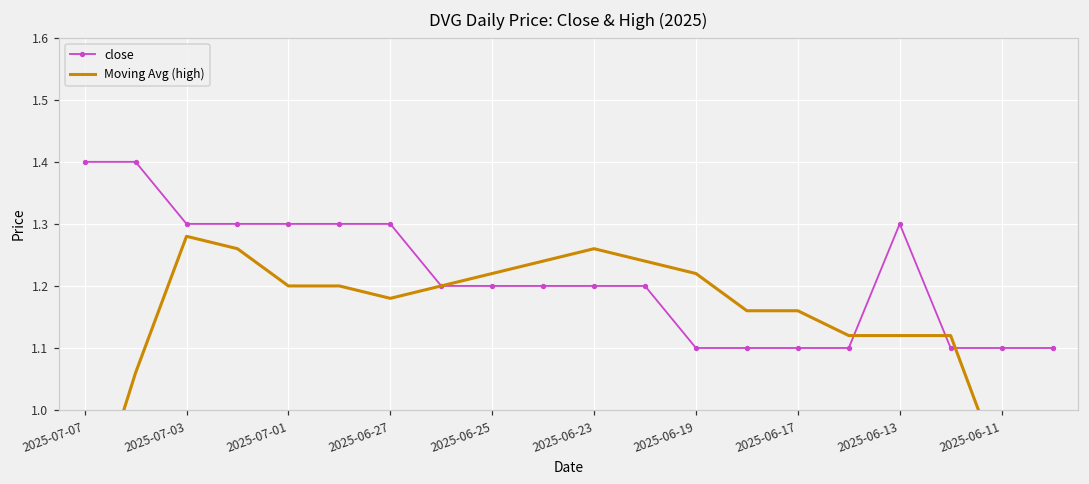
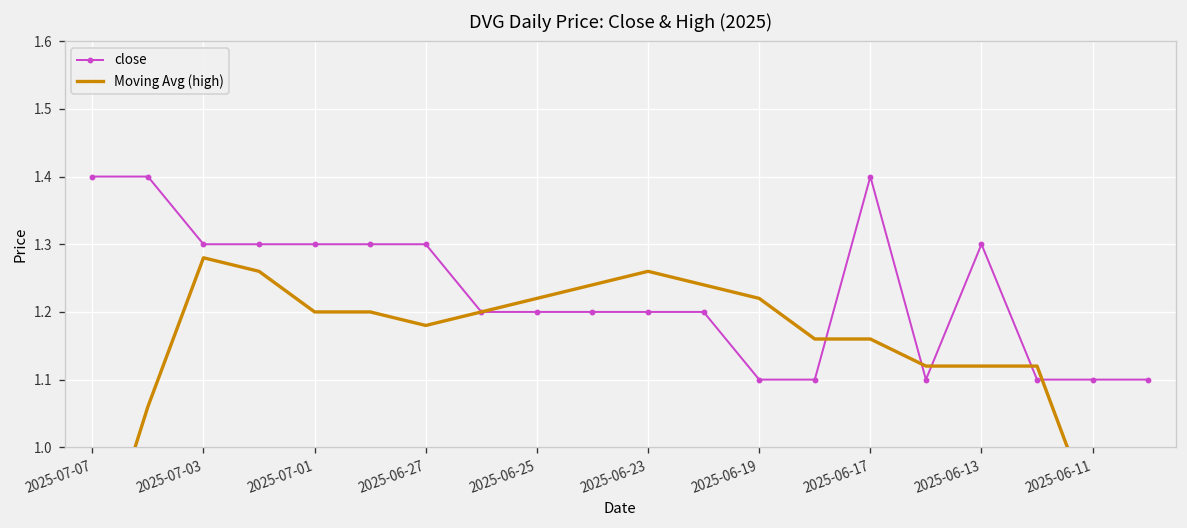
close, 2025-06-17: 1.1 -> 1.4
